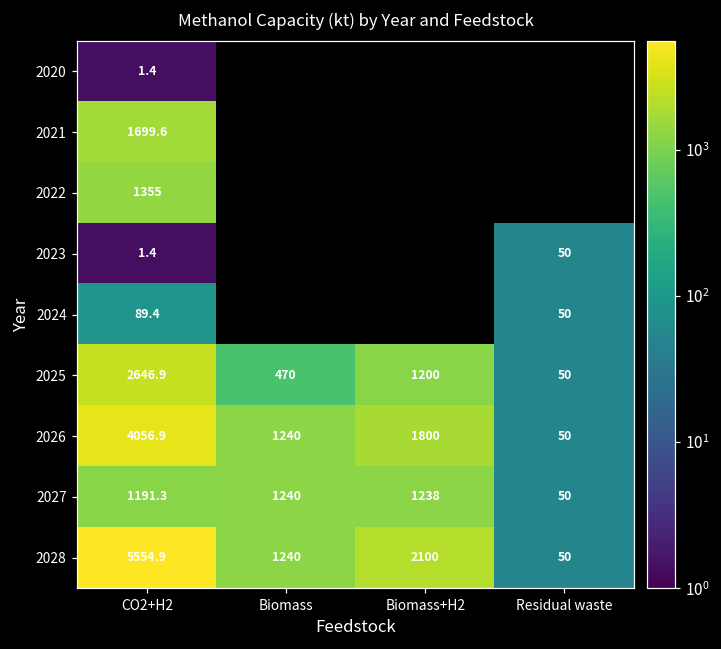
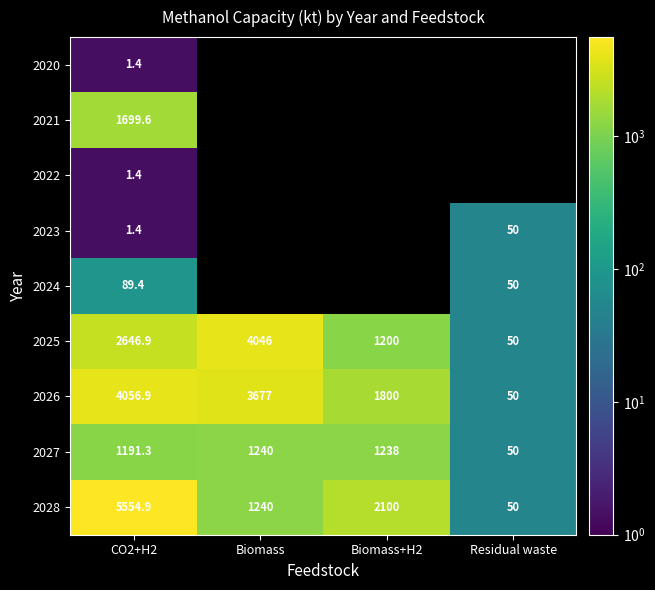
2022, CO2+H2: 1355 -> 1.4
2025, Biomass: 470 -> 4046
2026, Biomass: 1240 -> 3677
